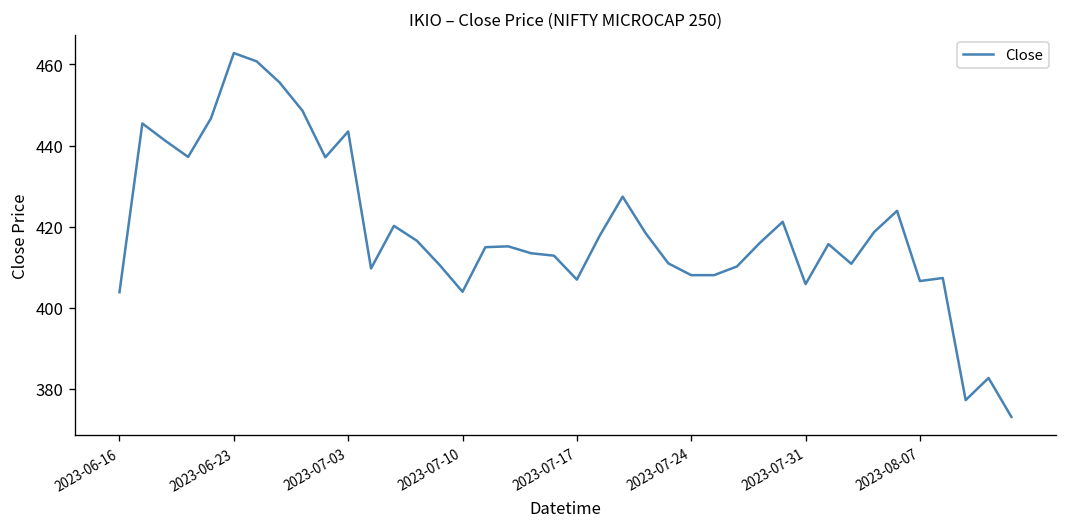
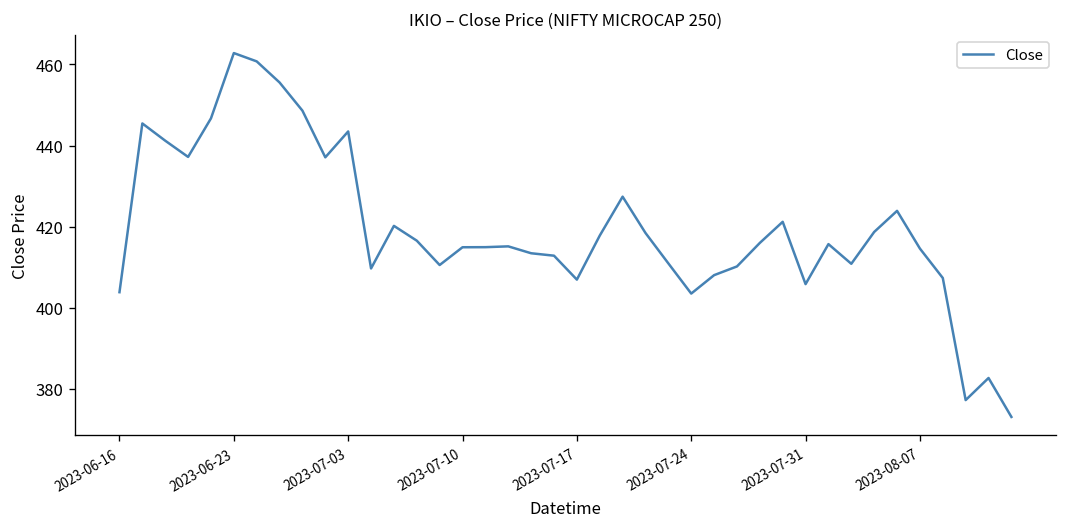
2023-07-10: 404 -> 415
2023-07-24: 408 -> 404
2023-08-07: 407 -> 415
